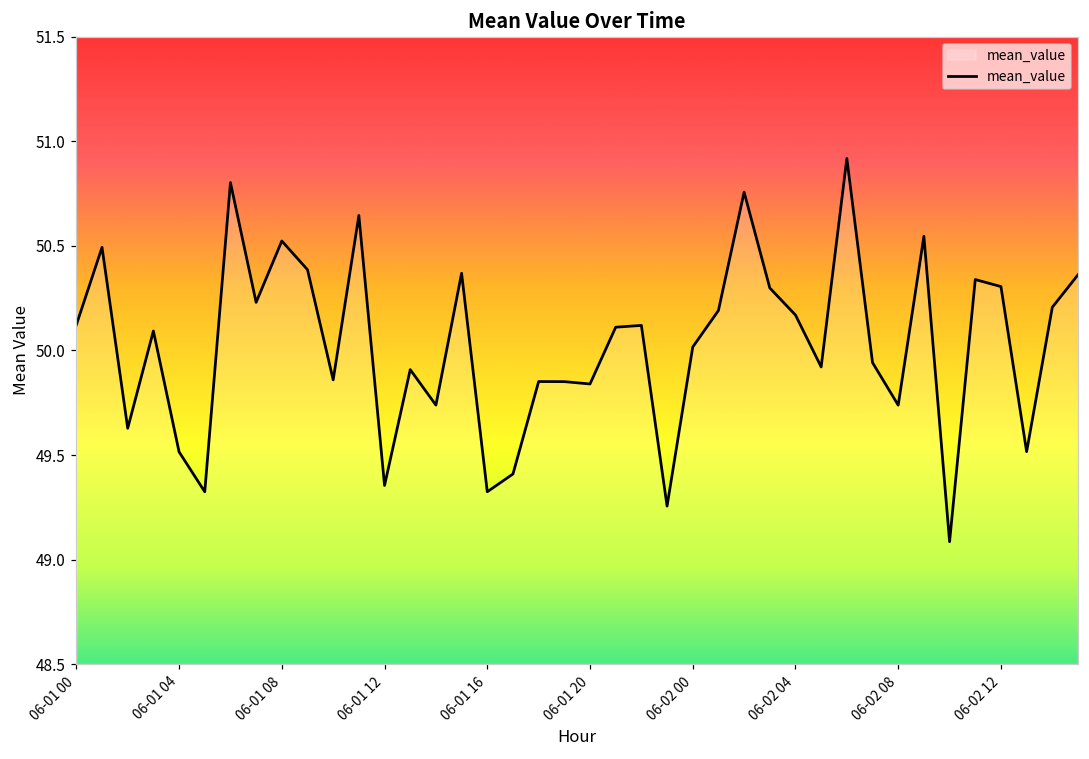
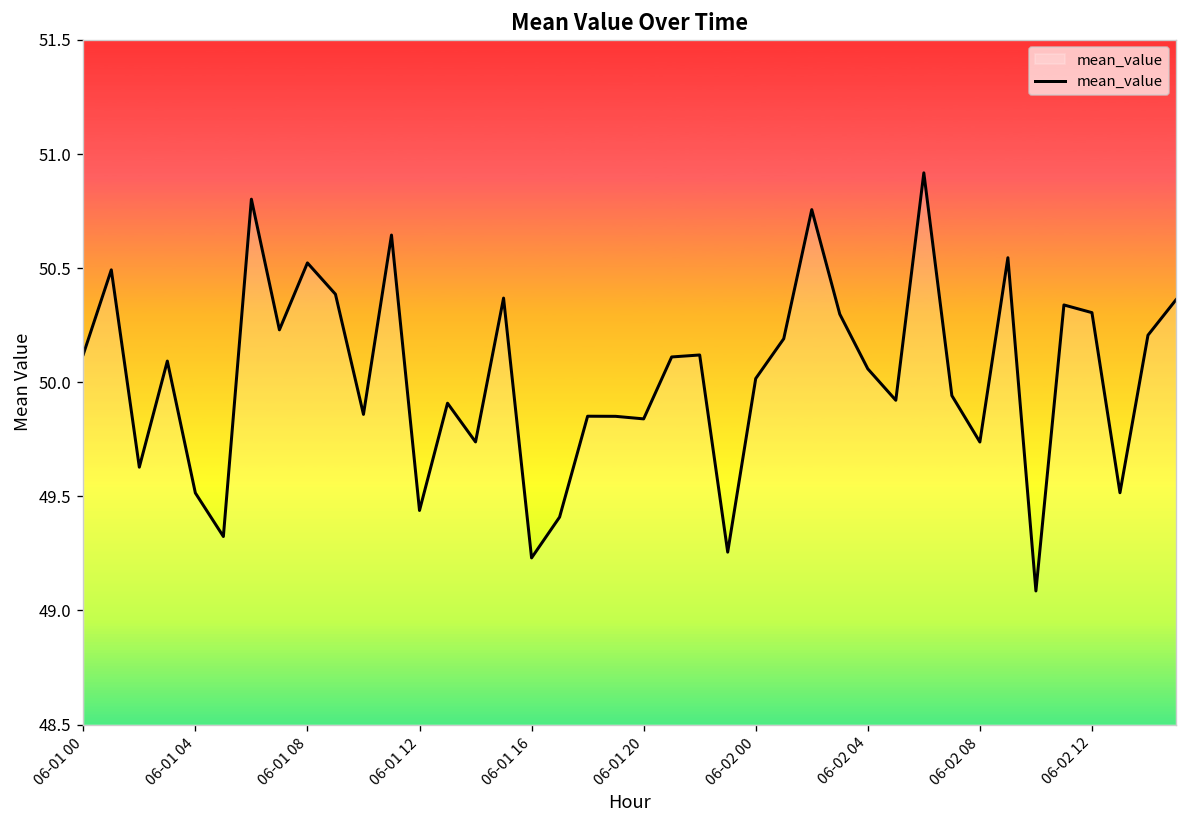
06-01 12: 49.35 -> 49.44
06-01 16: 49.32 -> 49.23
06-02 04: 50.17 -> 50.06
